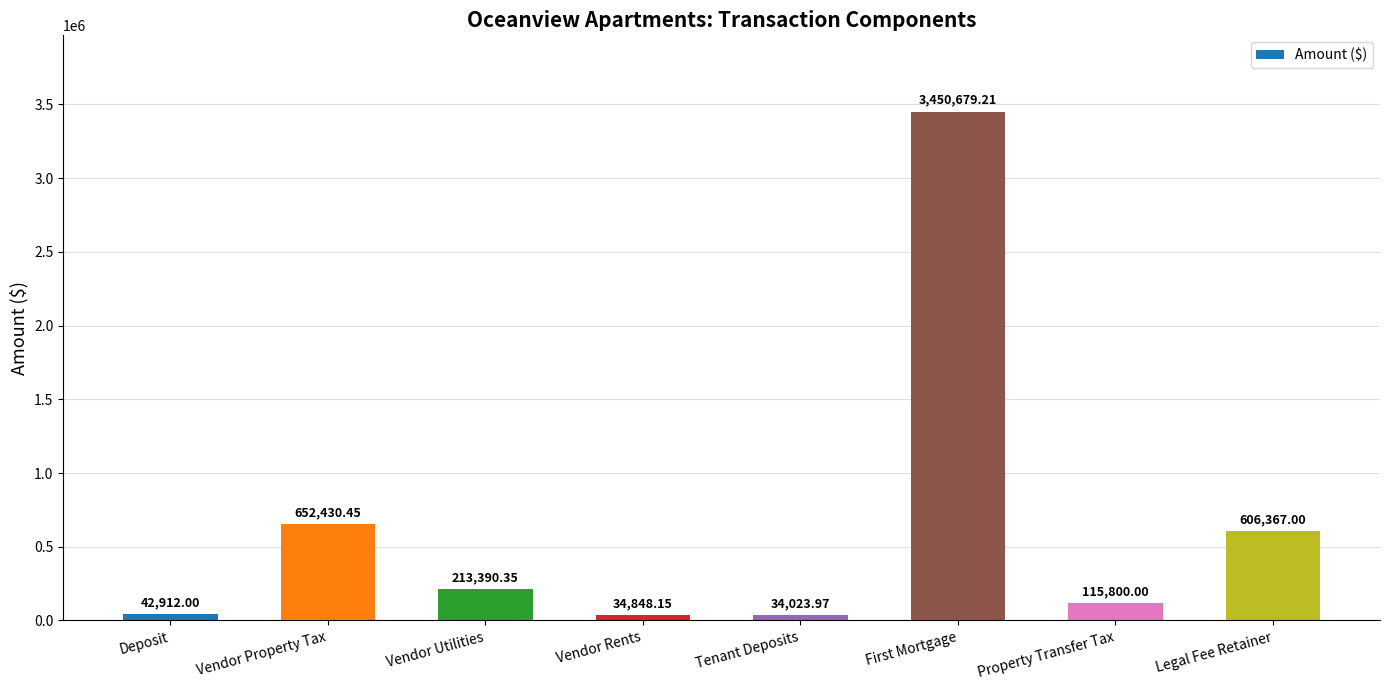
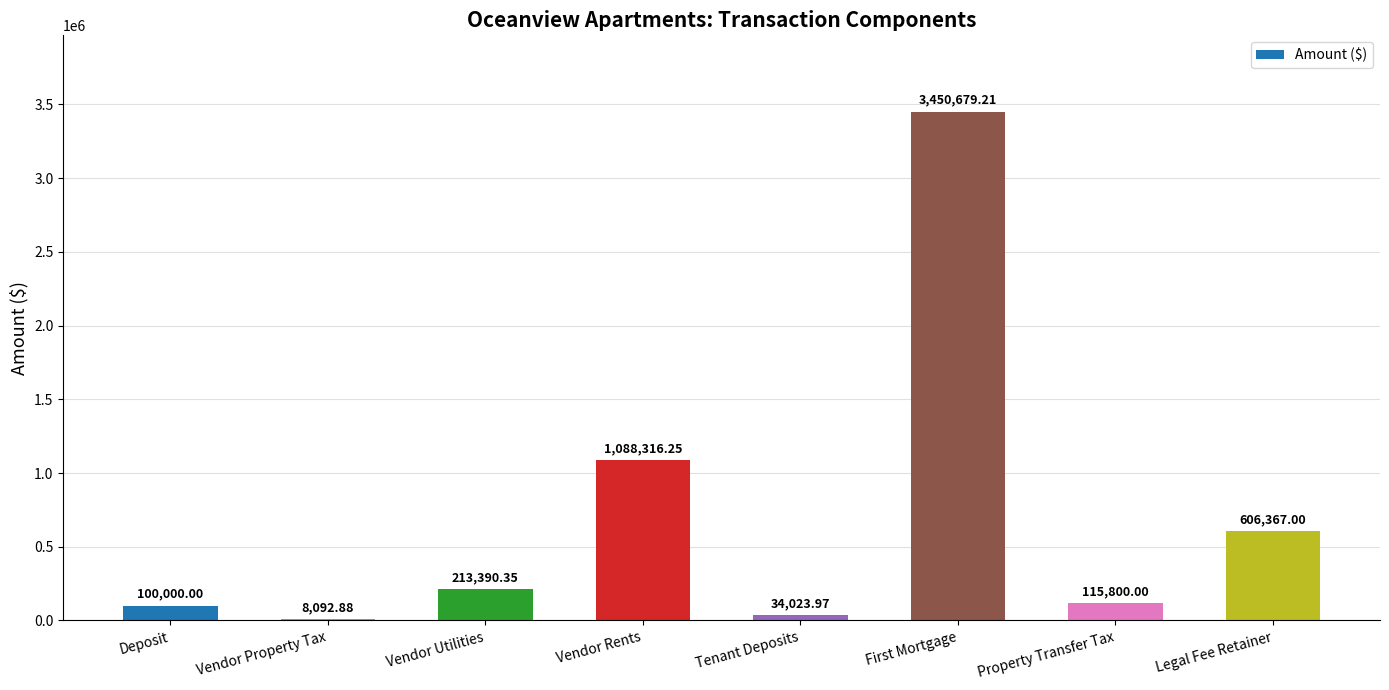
Deposit: 42,912.00 -> 100,000.00
Vendor Property Tax: 652,430.45 -> 8,092.88
Vendor Rents: 34,848.15 -> 1,088,316.25
